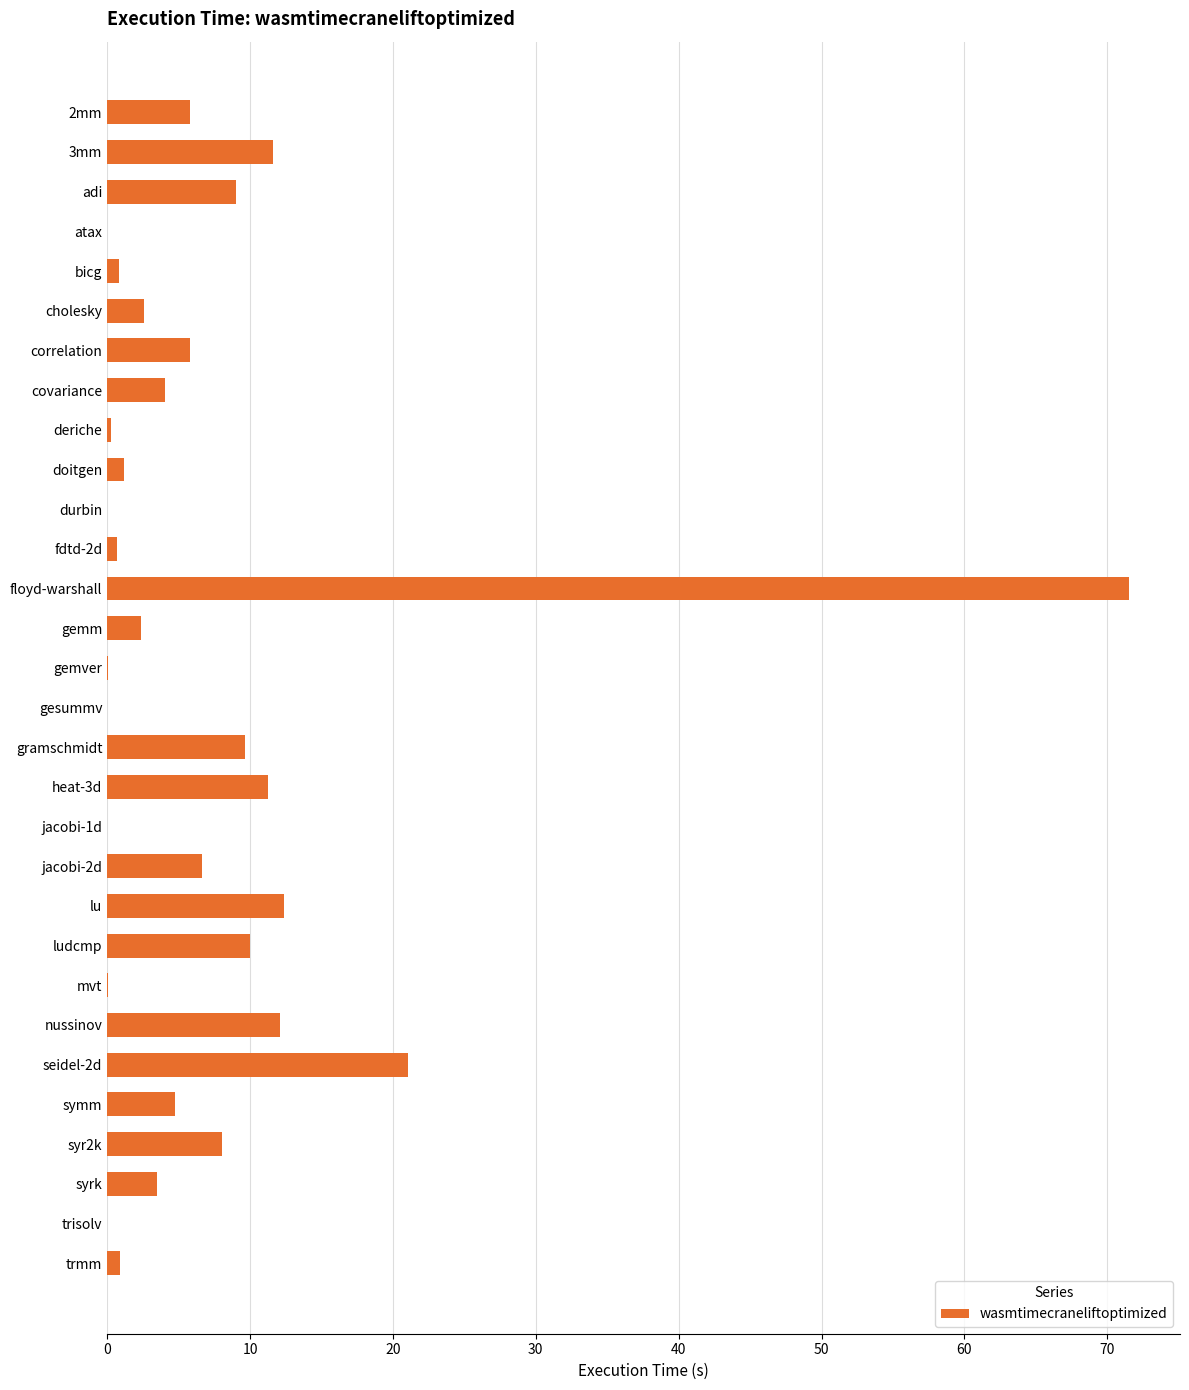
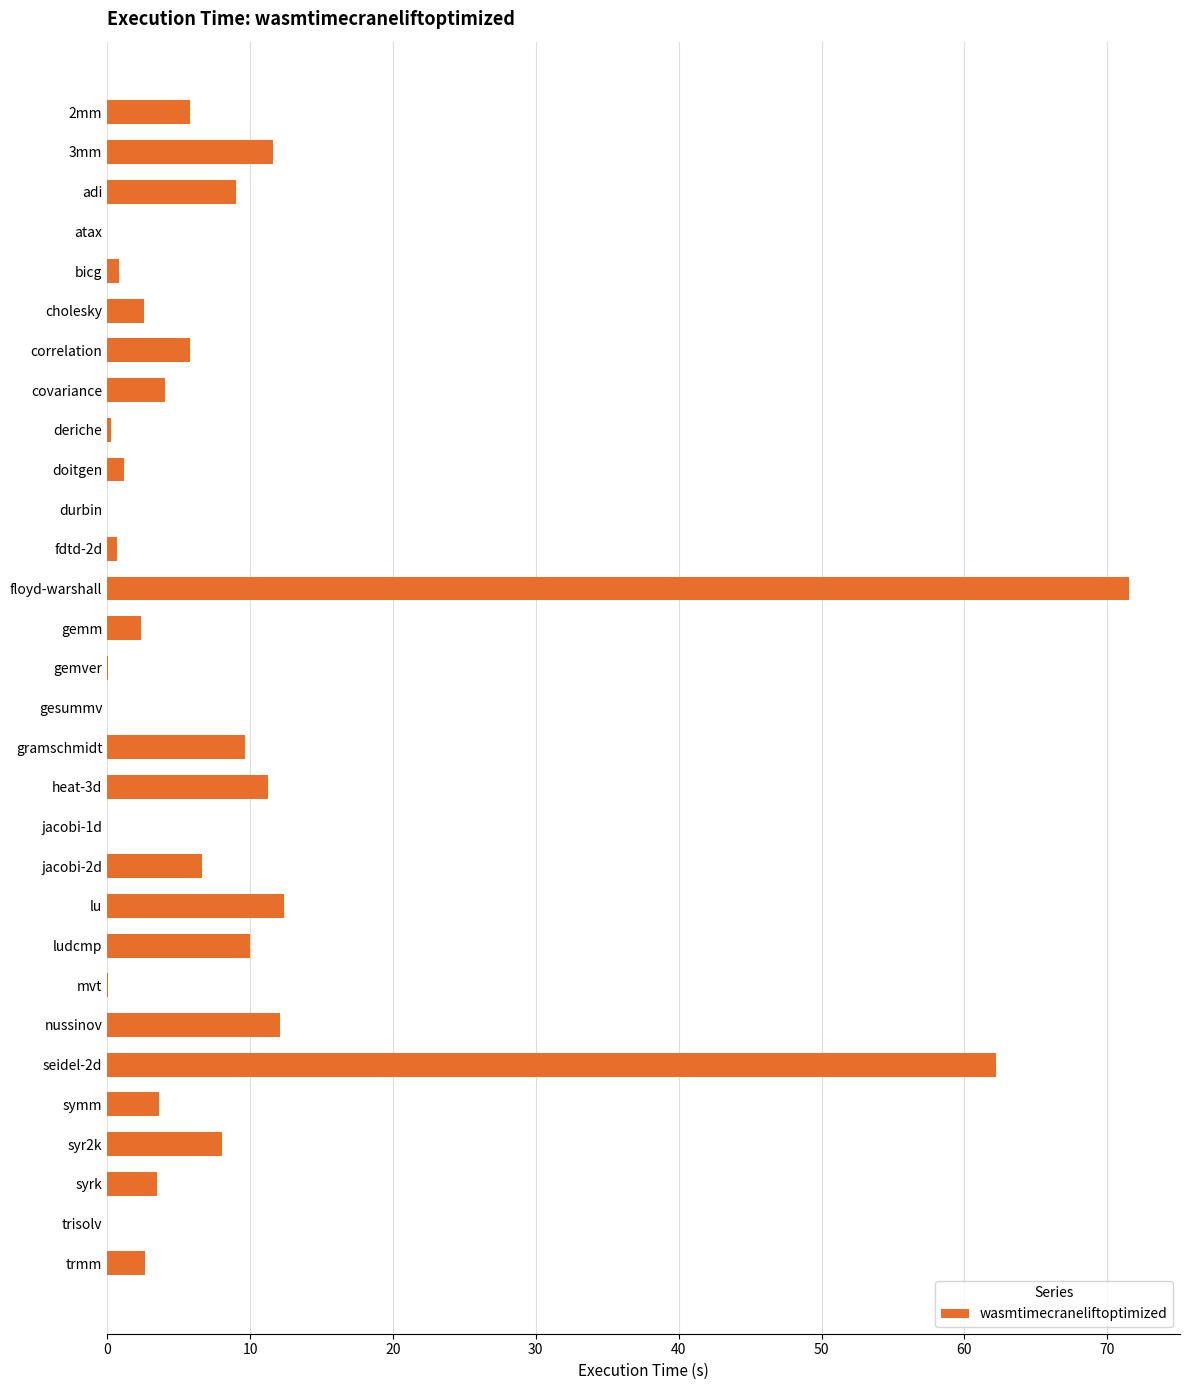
seidel-2d: 21.0 -> 62.2
symm: 4.7 -> 3.6
trmm: 0.9 -> 2.7
